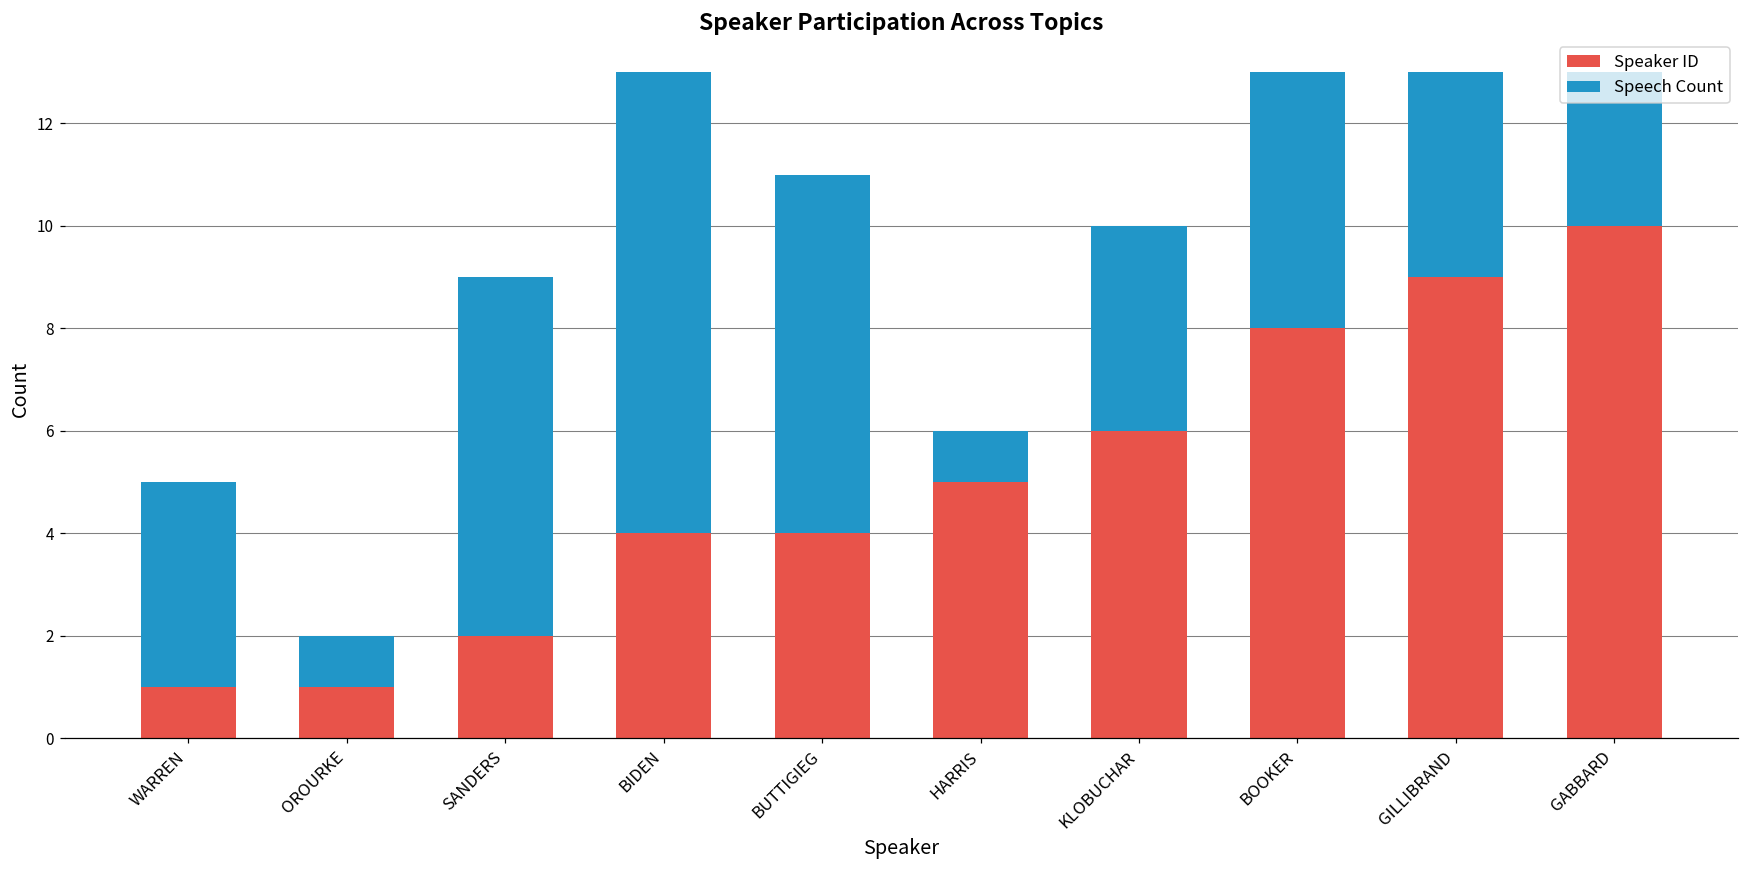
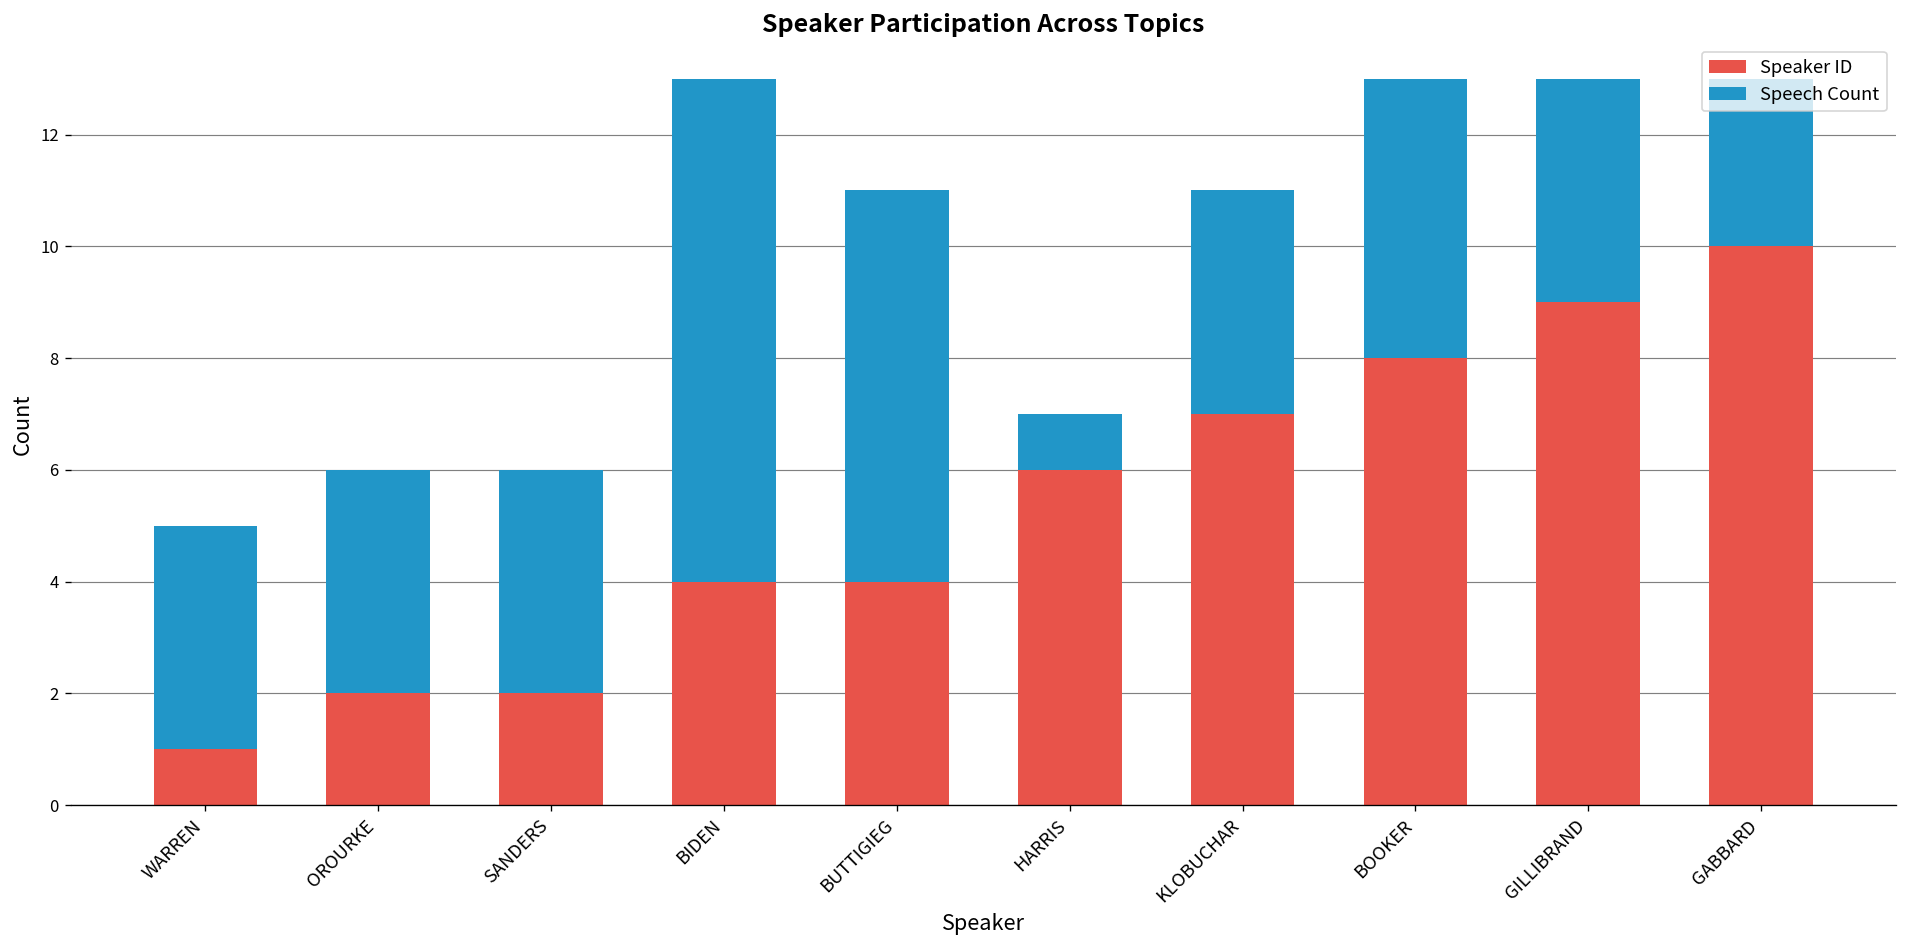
Speaker ID, OROURKE: 1 -> 2
Speech Count, OROURKE: 1 -> 4
Speech Count, SANDERS: 7 -> 4
Speaker ID, HARRIS: 5 -> 6
Speaker ID, KLOBUCHAR: 6 -> 7
